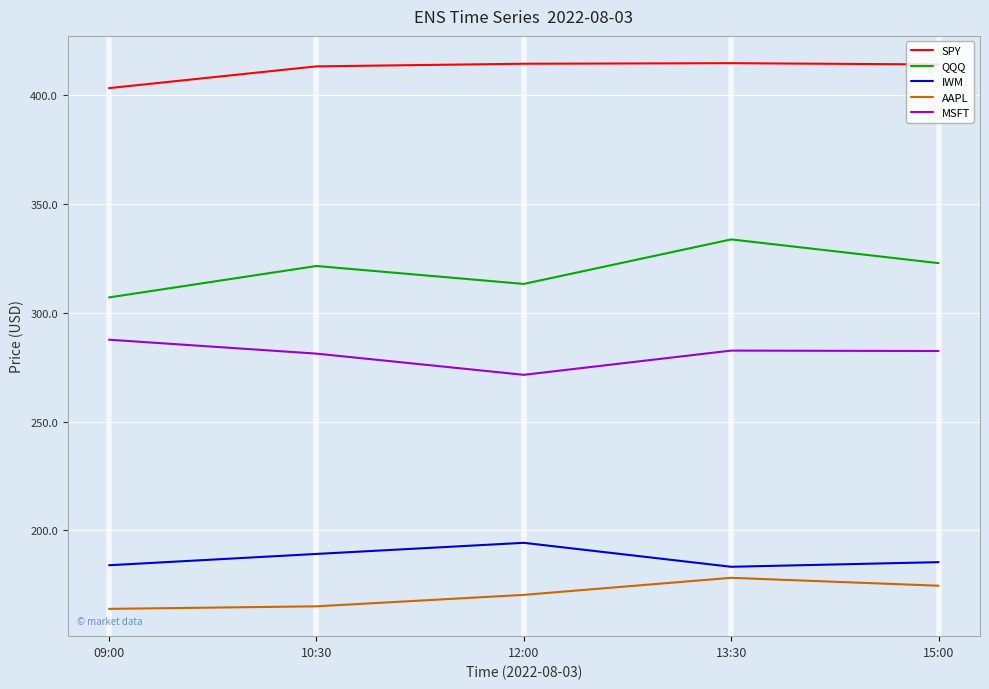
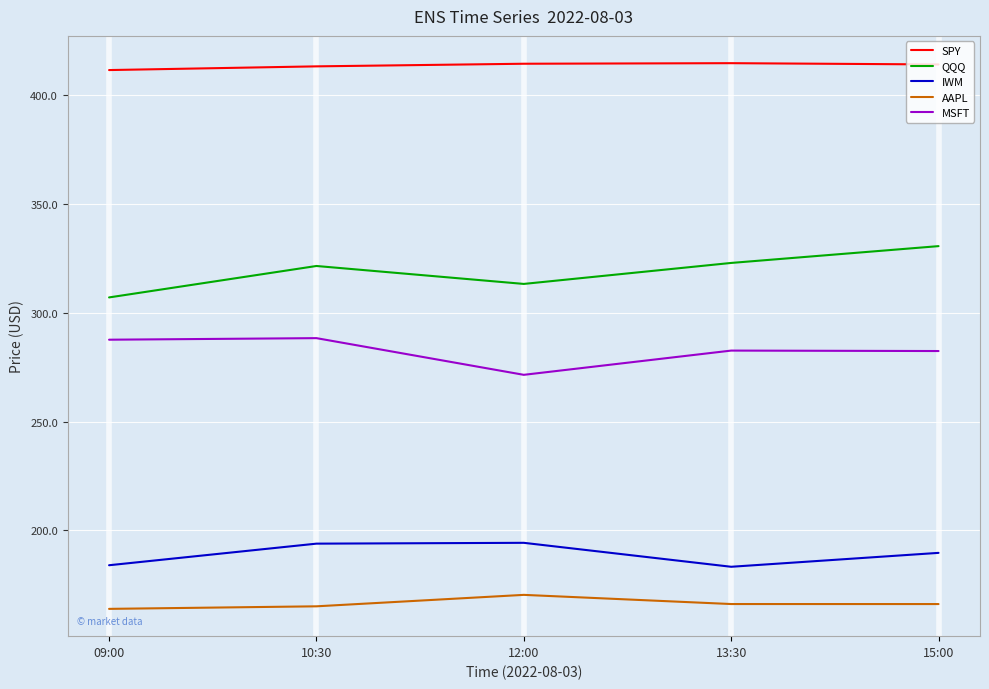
SPY, 09:00: 403 -> 412
IWM, 10:30: 189 -> 194
MSFT, 10:30: 281 -> 288
QQQ, 13:30: 334 -> 323
AAPL, 13:30: 178 -> 166
QQQ, 15:00: 323 -> 331
IWM, 15:00: 185 -> 190
AAPL, 15:00: 175 -> 166
